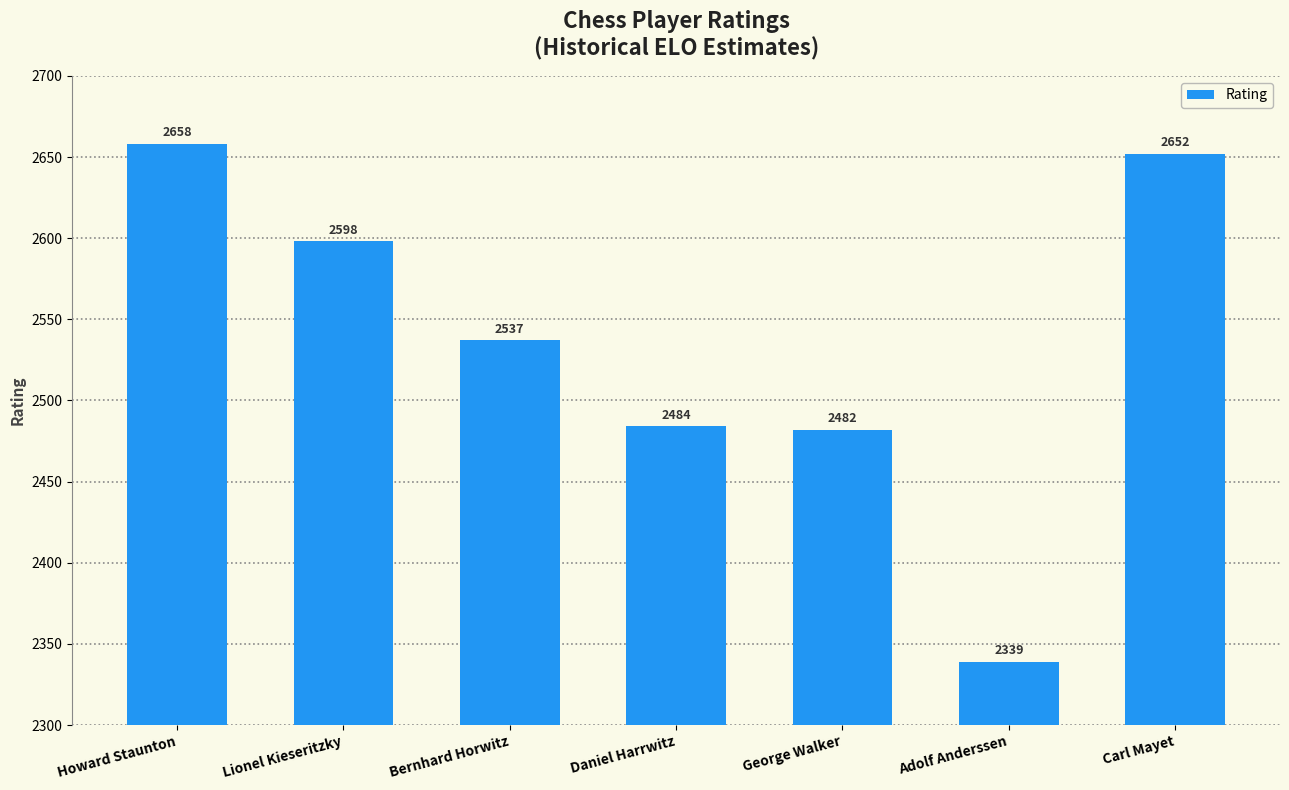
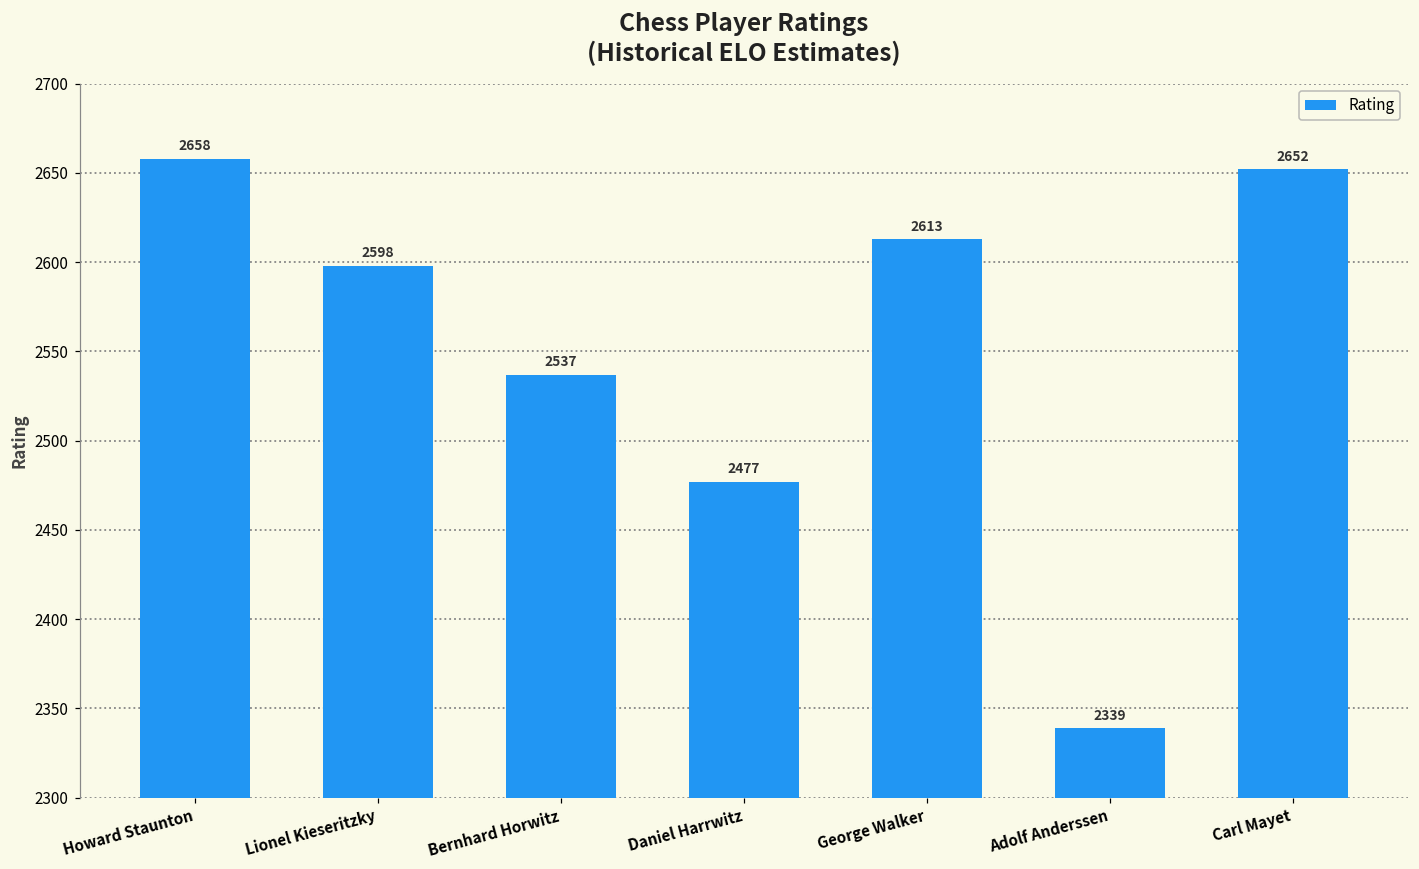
Daniel Harrwitz: 2484 -> 2477
George Walker: 2482 -> 2613
